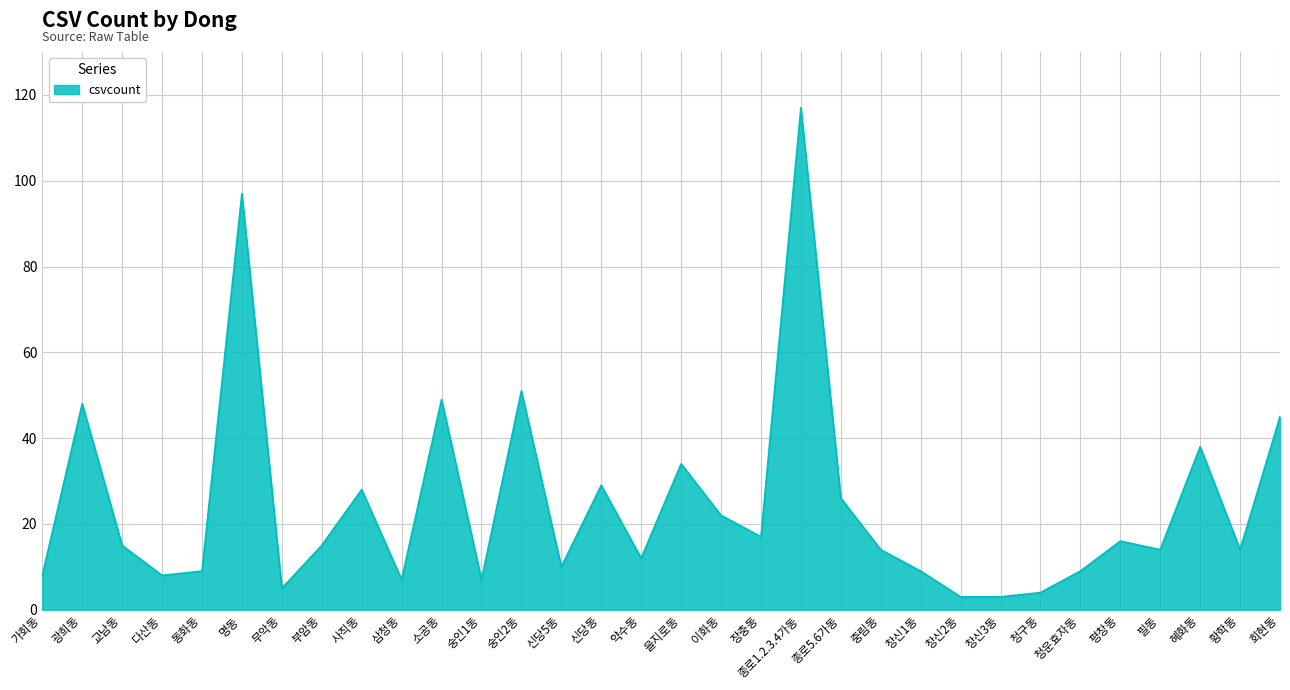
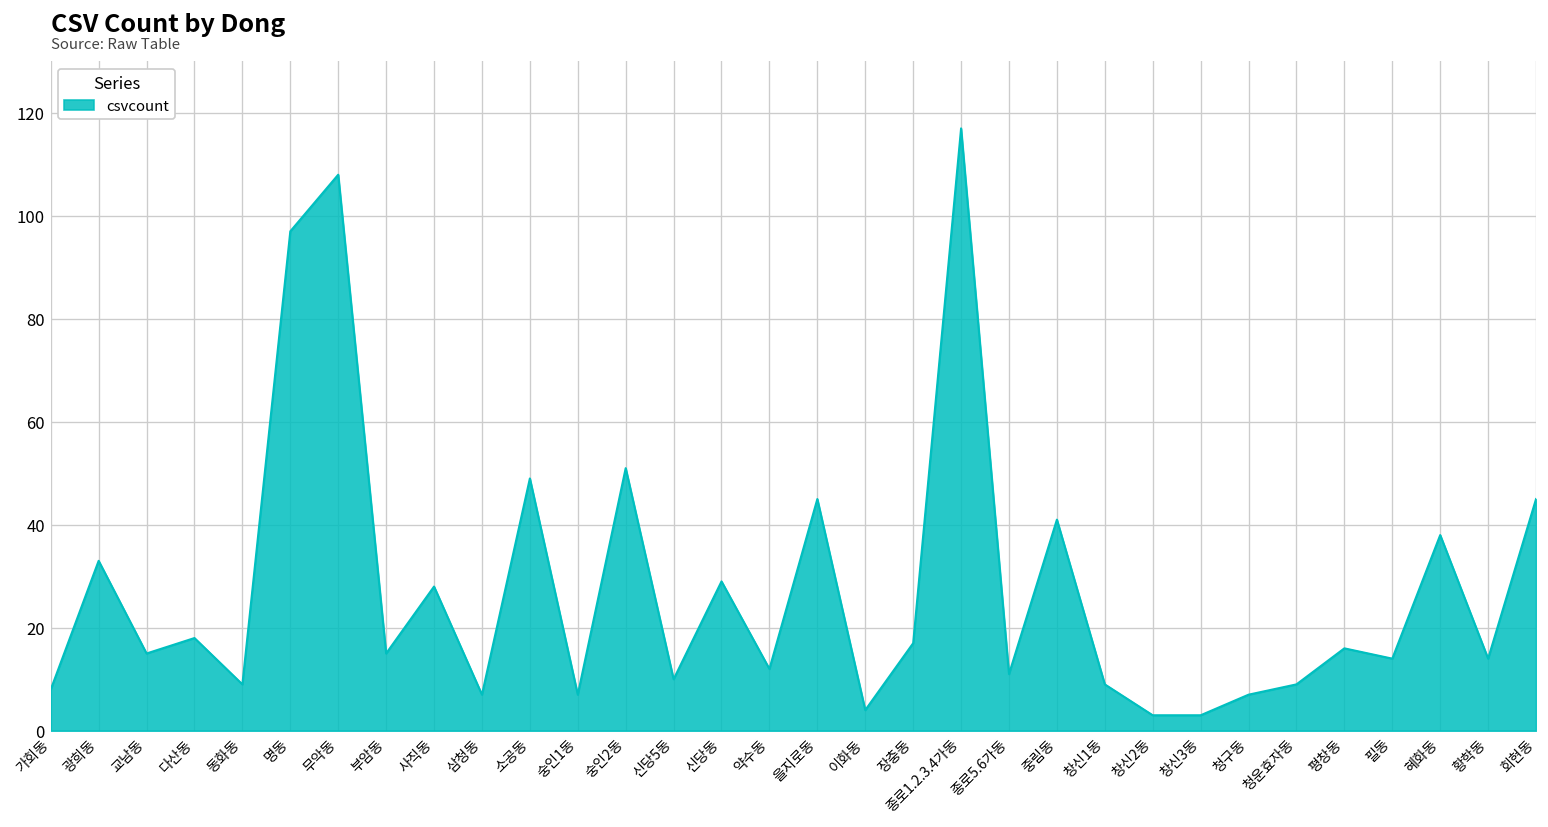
광희동: 48 -> 33
다산동: 8 -> 18
무악동: 5 -> 108
을지로동: 34 -> 45
이화동: 22 -> 4
종로5.6가동: 26 -> 11
중림동: 14 -> 41
청구동: 4 -> 7
